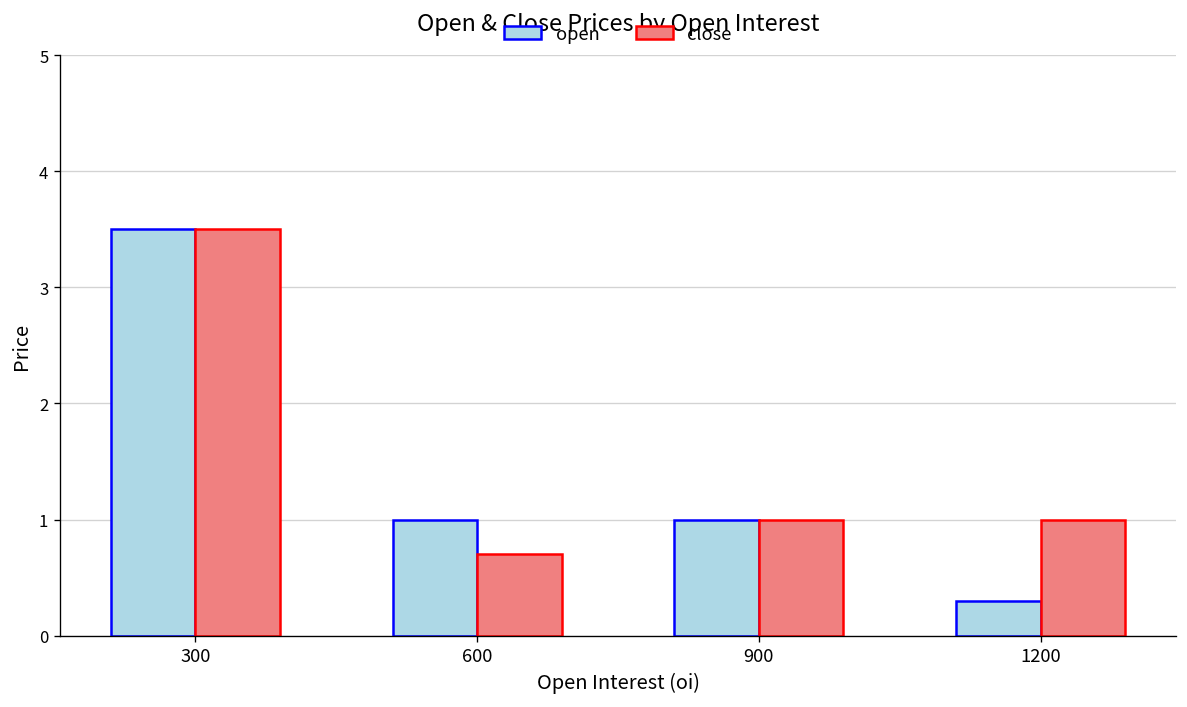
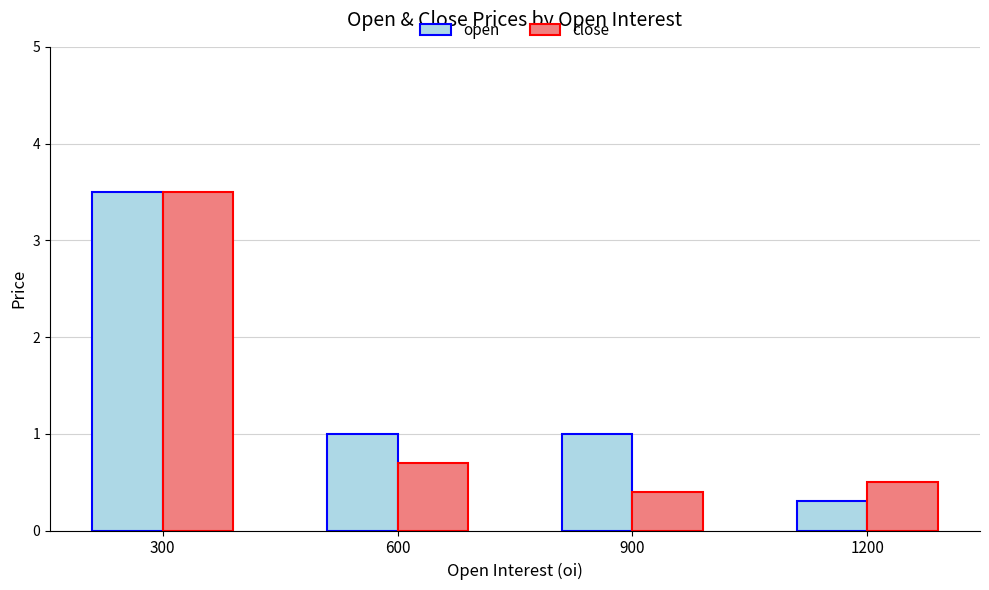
close, 900: 1.0 -> 0.4
close, 1200: 1.0 -> 0.5
